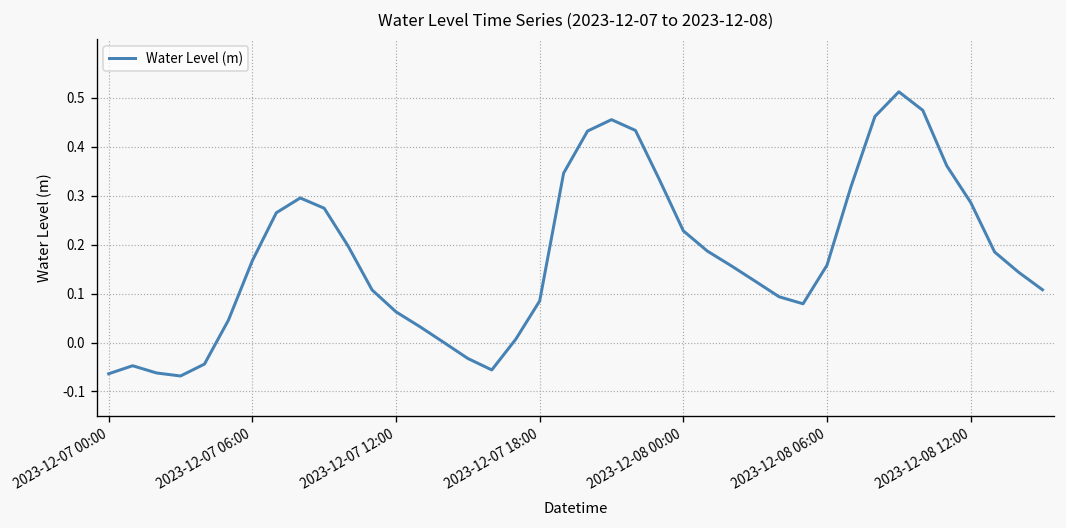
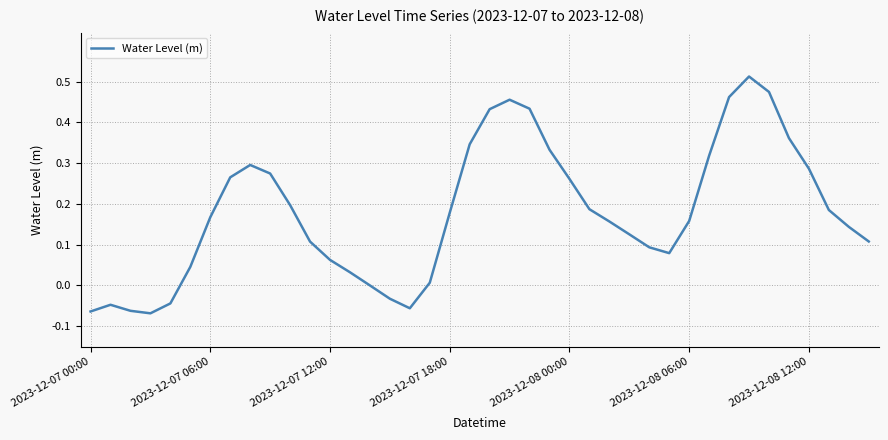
2023-12-07 18:00: 0.08 -> 0.18
2023-12-08 00:00: 0.23 -> 0.26
